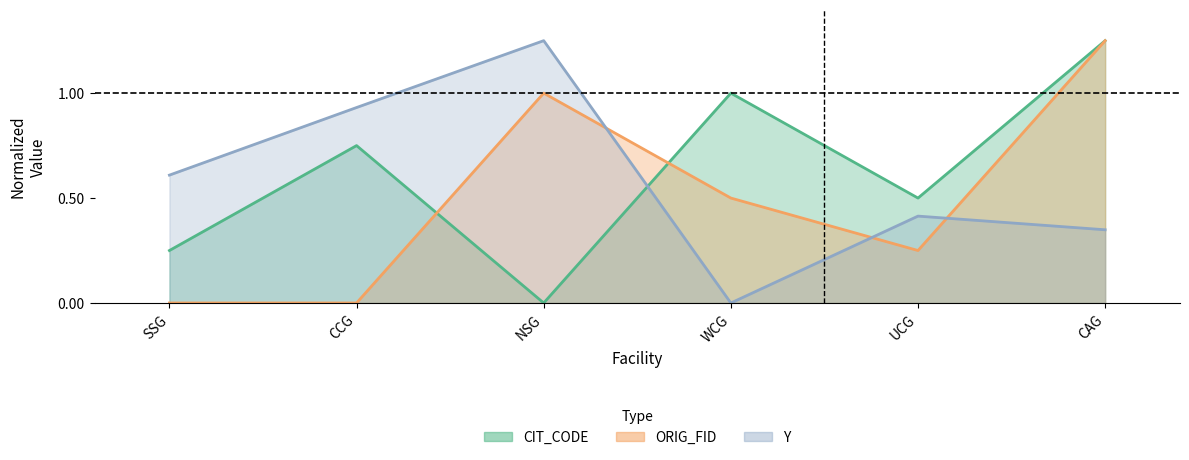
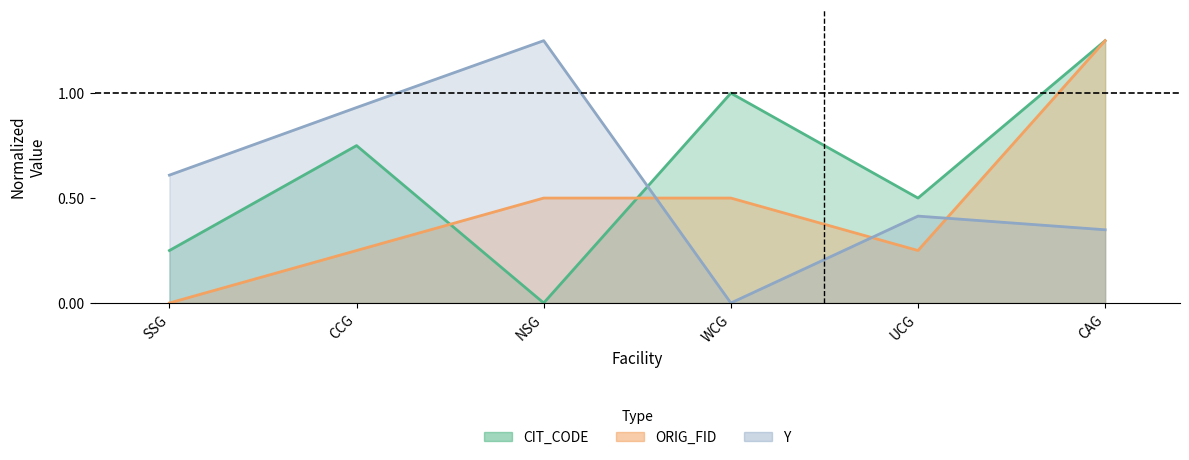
ORIG_FID, CCG: 0.00 -> 0.25
ORIG_FID, NSG: 1.00 -> 0.50
